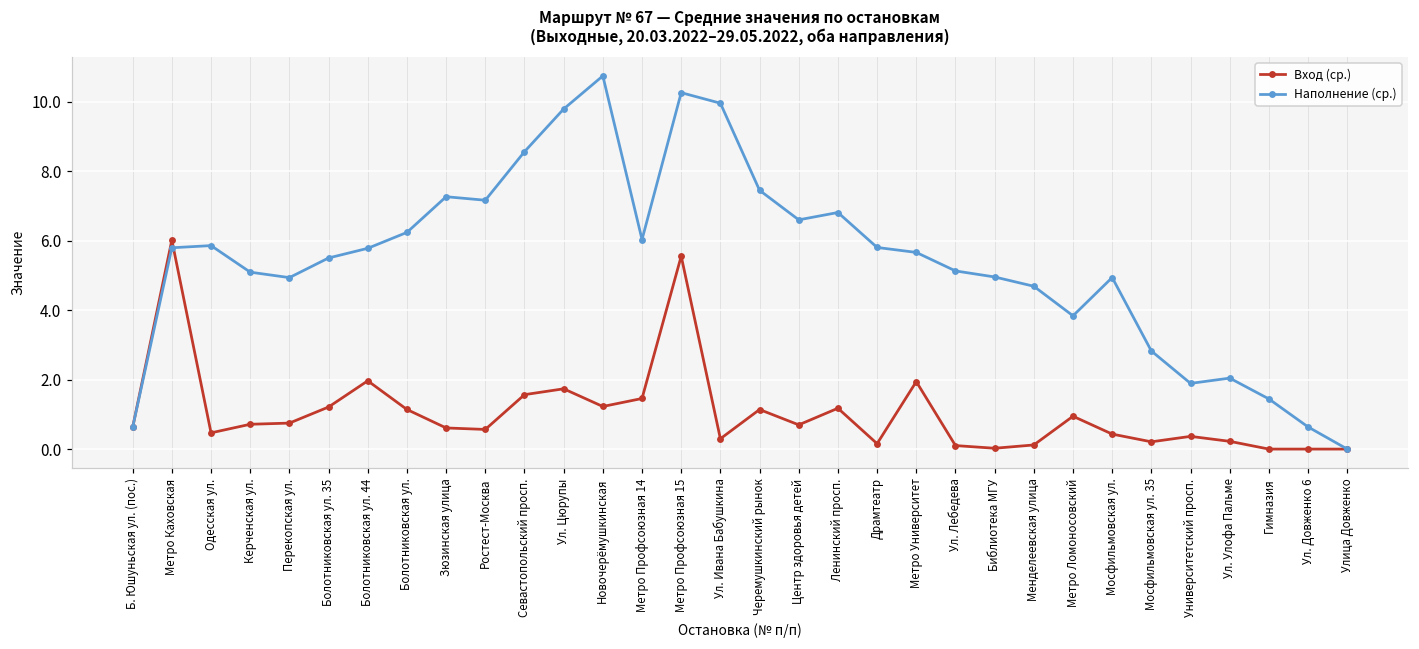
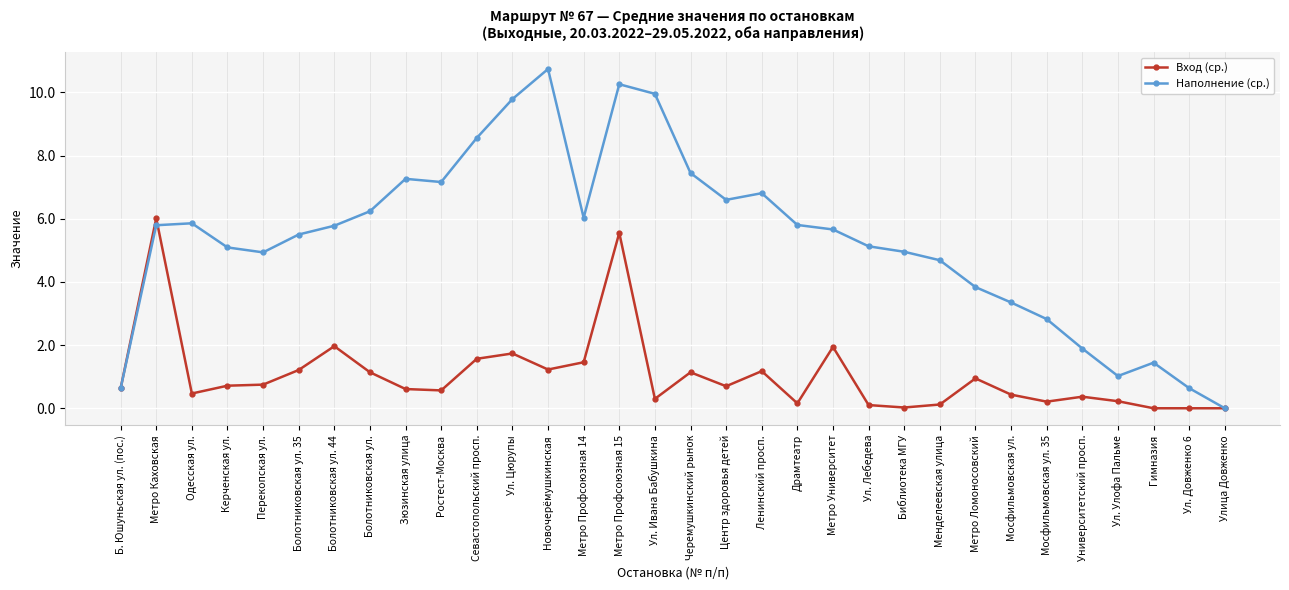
Наполнение (ср.), Мосфильмовская ул.: 4.9 -> 3.3
Наполнение (ср.), Ул. Улофа Пальме: 2.0 -> 1.0
